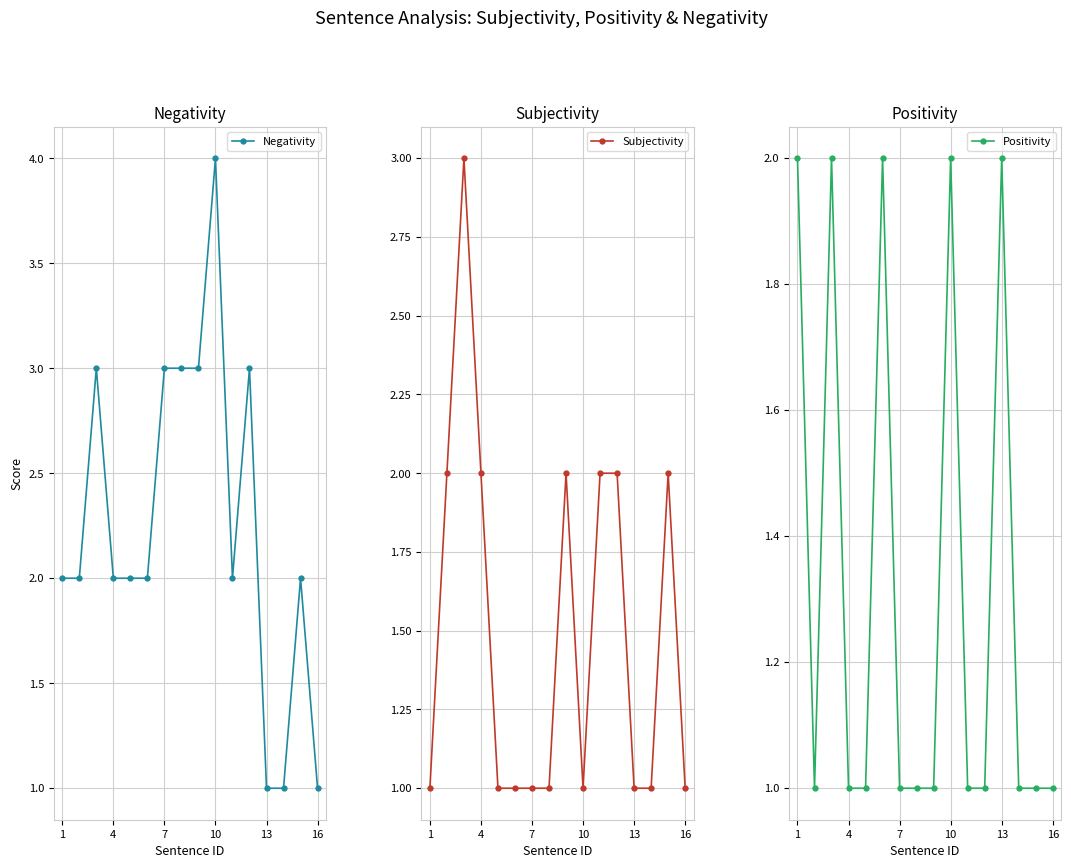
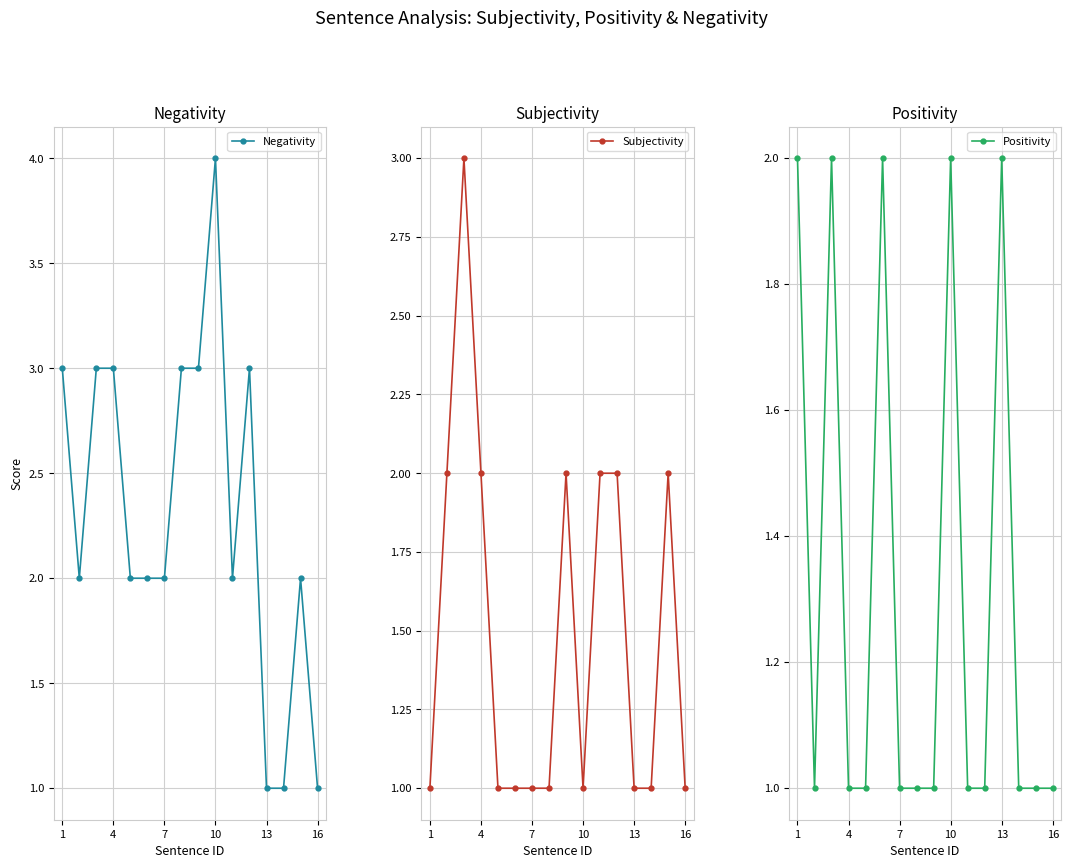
Negativity, 1: 2 -> 3
Negativity, 4: 2 -> 3
Negativity, 7: 3 -> 2
